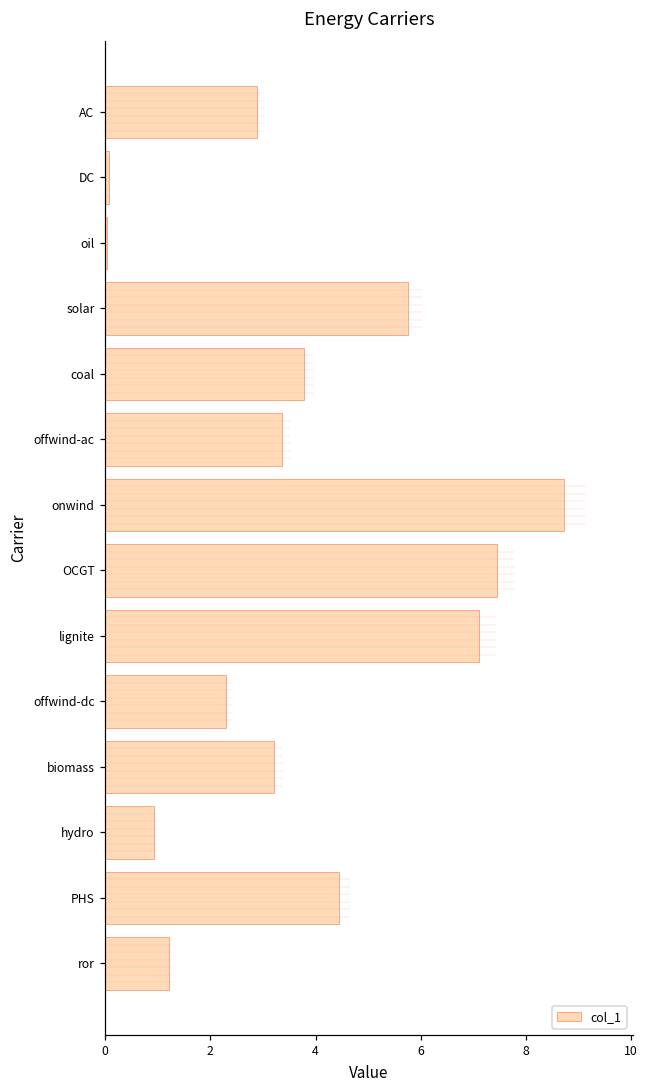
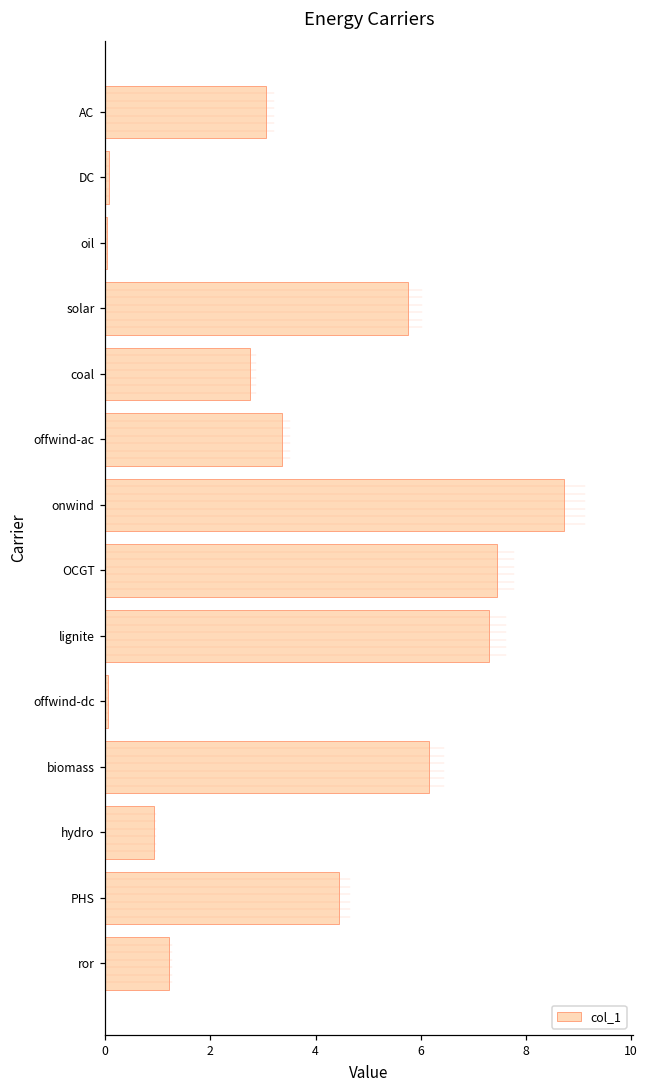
AC: 2.9 -> 3.1
coal: 3.8 -> 2.8
lignite: 7.1 -> 7.3
offwind-dc: 2.3 -> 0.1
biomass: 3.2 -> 6.2
